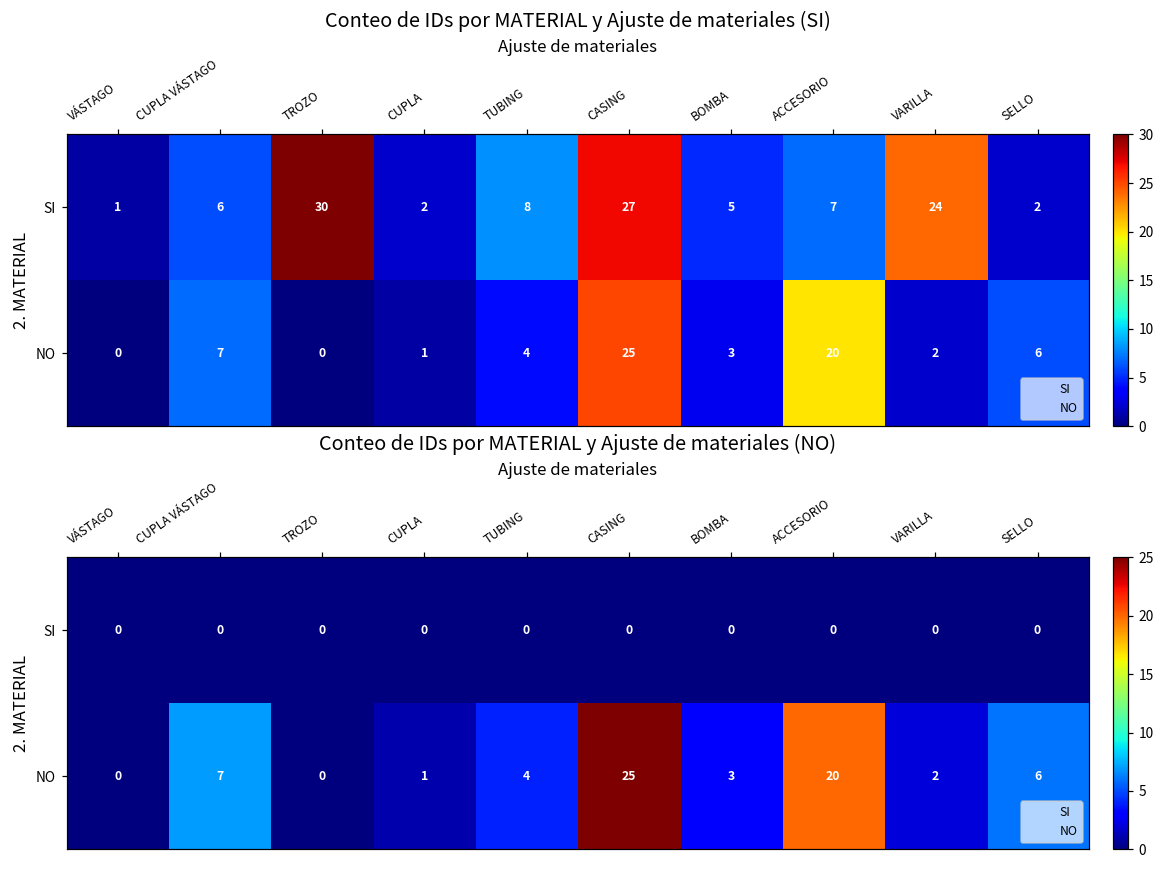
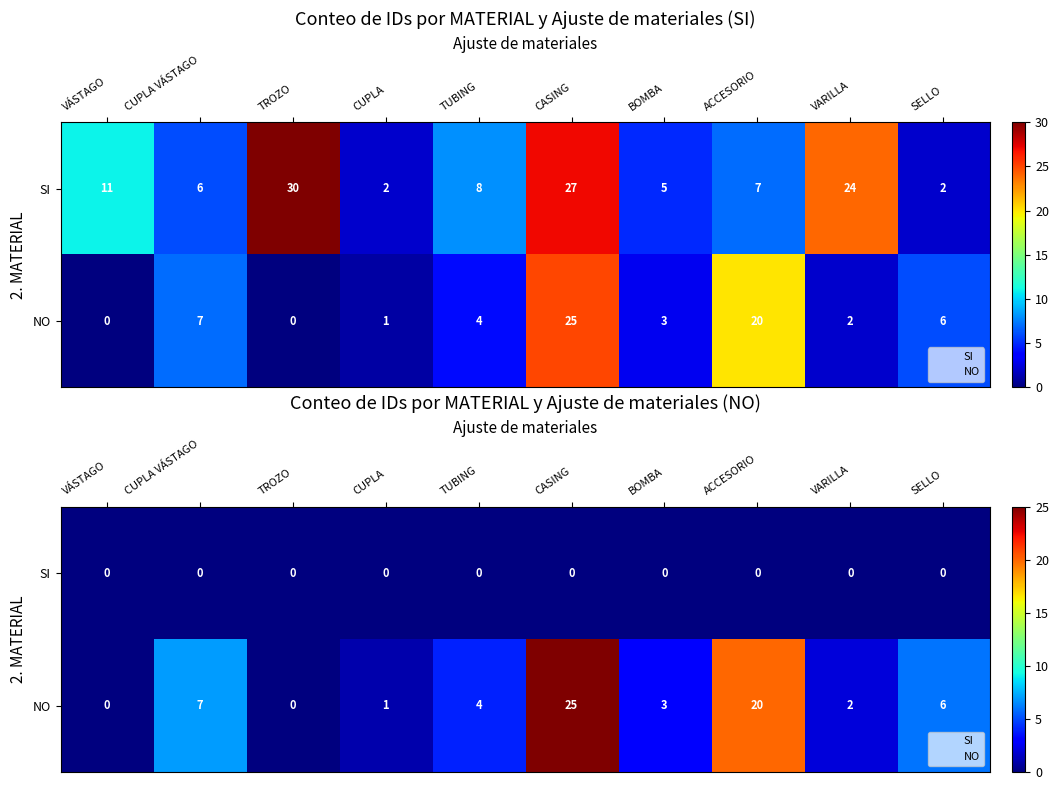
Conteo de IDs por MATERIAL y Ajuste de materiales (SI), SI, VÁSTAGO: 1 -> 11
